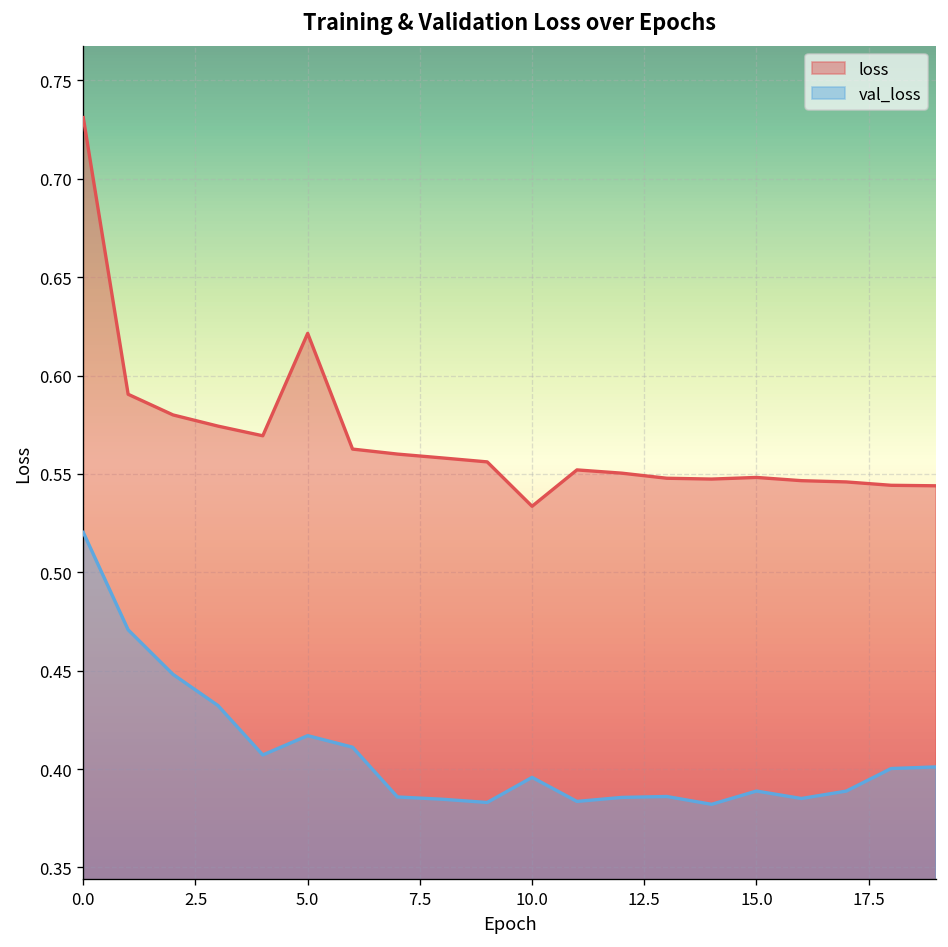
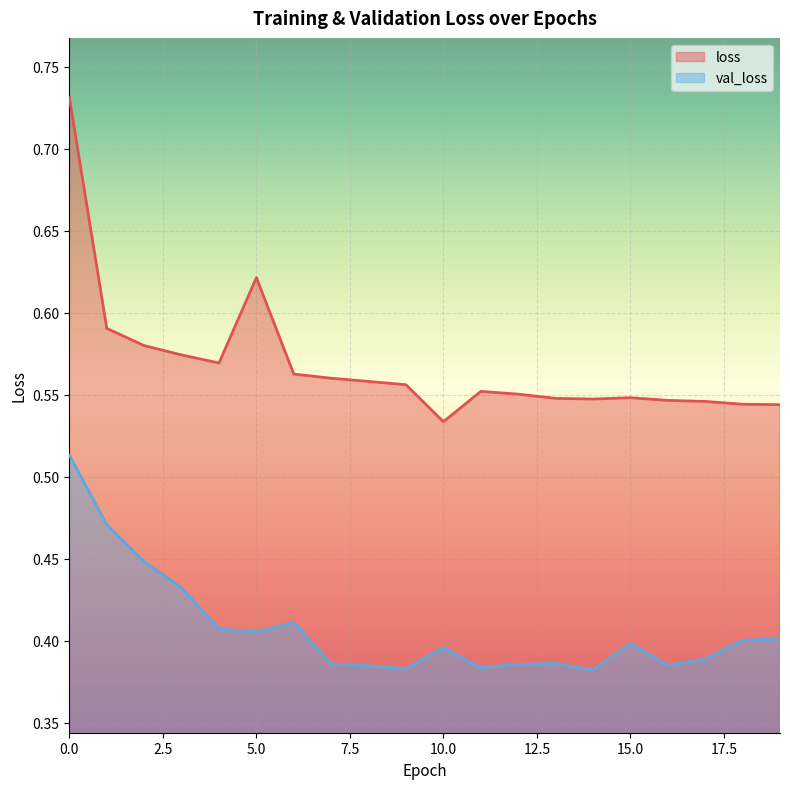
val_loss, 0.0: 0.520 -> 0.513
val_loss, 5.0: 0.417 -> 0.405
val_loss, 15.0: 0.389 -> 0.398
